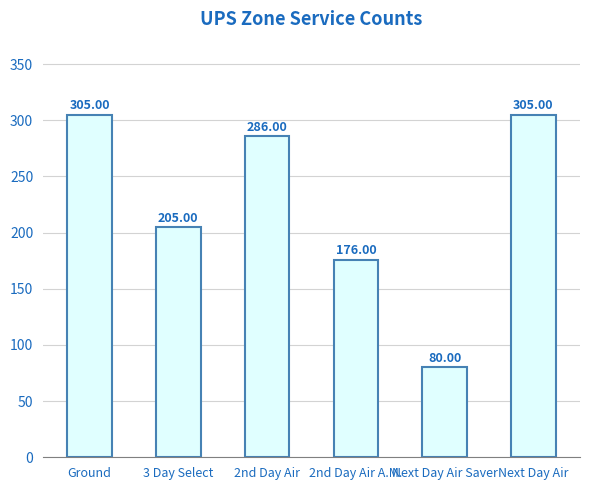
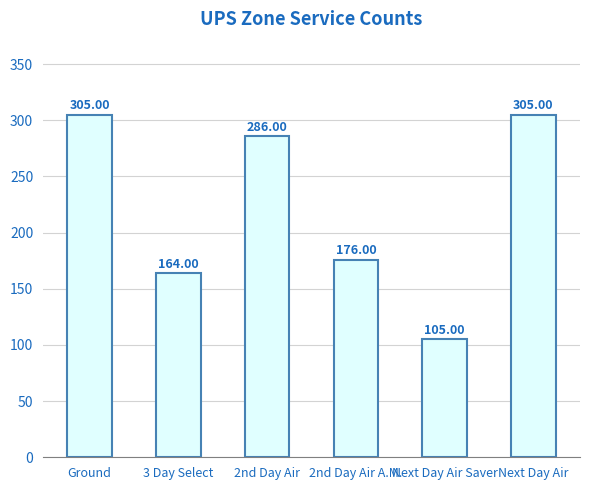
3 Day Select: 205.00 -> 164.00
Next Day Air Saver: 80.00 -> 105.00
